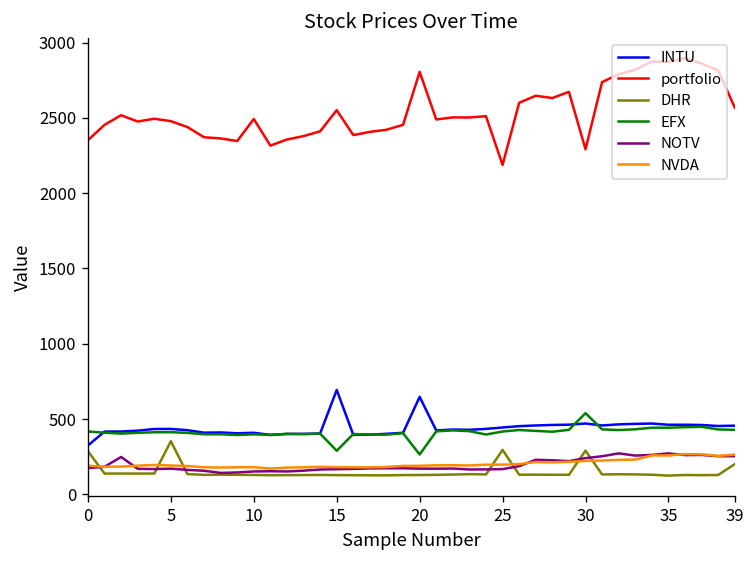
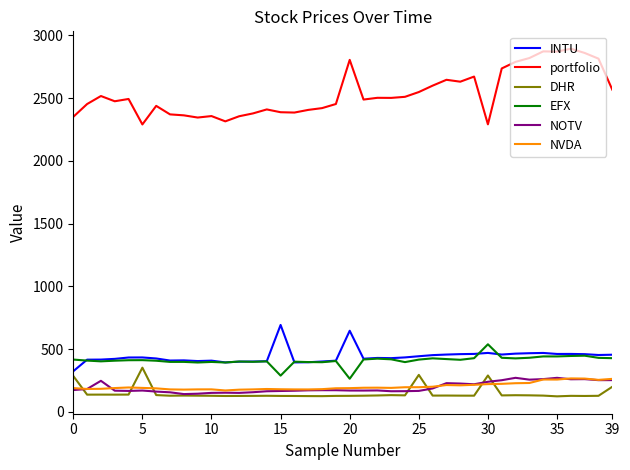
portfolio, 5: 2480 -> 2290
portfolio, 10: 2490 -> 2360
portfolio, 15: 2550 -> 2390
portfolio, 25: 2190 -> 2550
